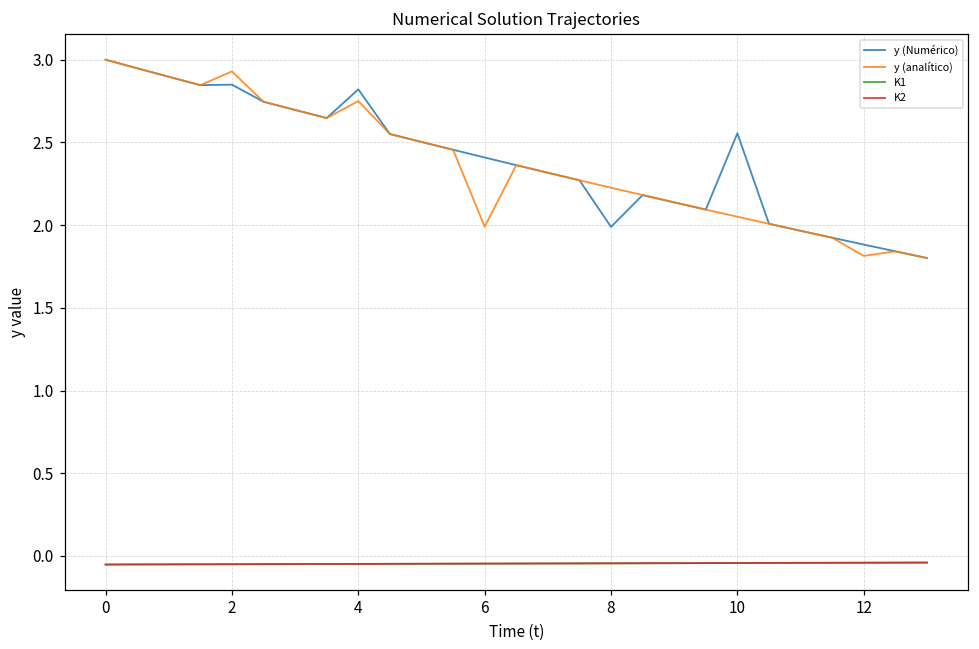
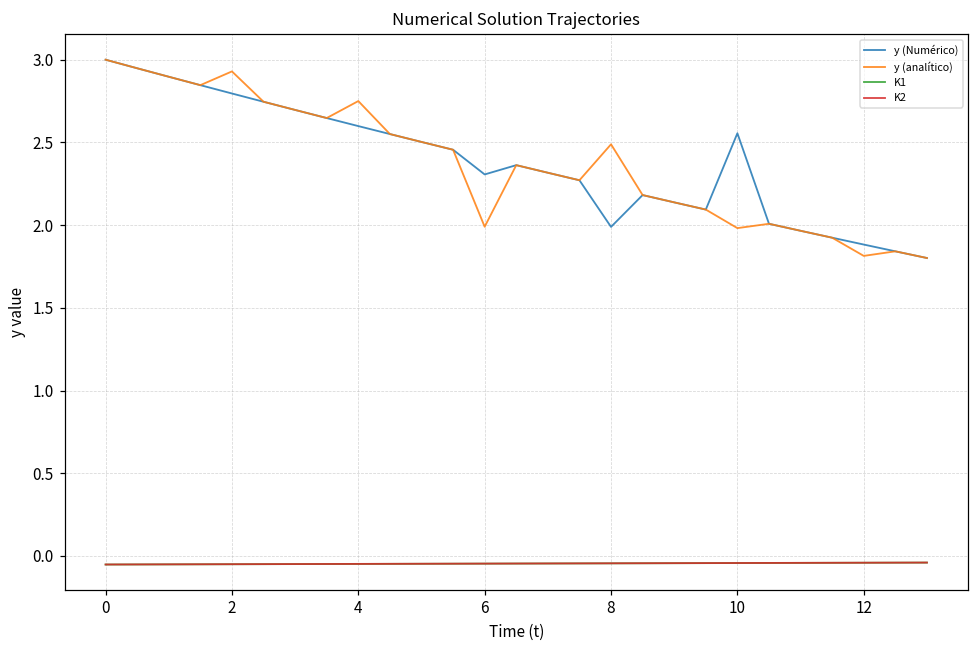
y (Numérico), 2: 2.85 -> 2.80
y (Numérico), 4: 2.82 -> 2.60
y (Numérico), 6: 2.41 -> 2.31
y (analítico), 8: 2.23 -> 2.49
y (analítico), 10: 2.05 -> 1.98
